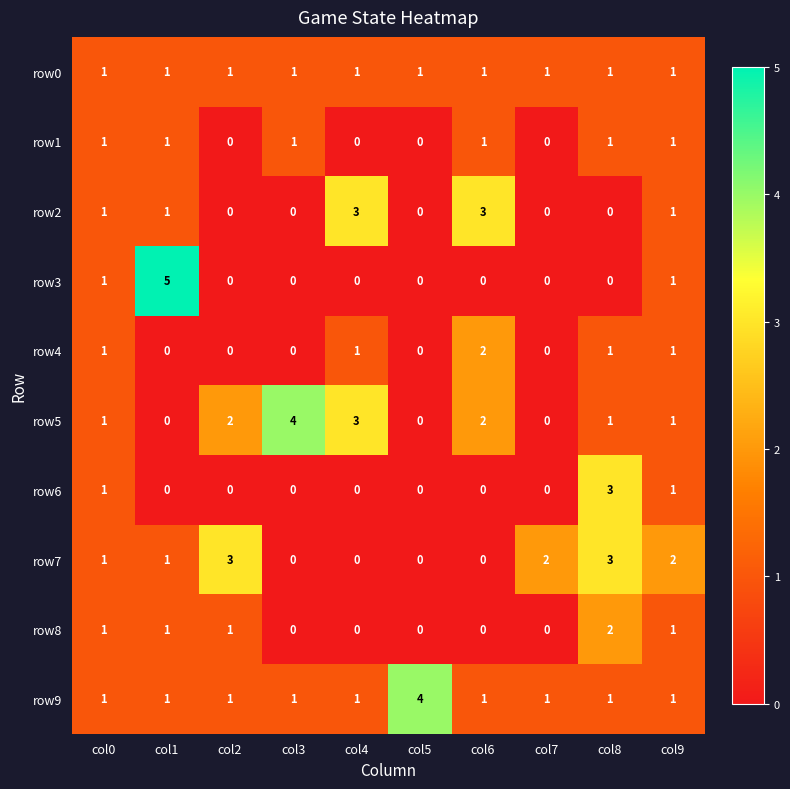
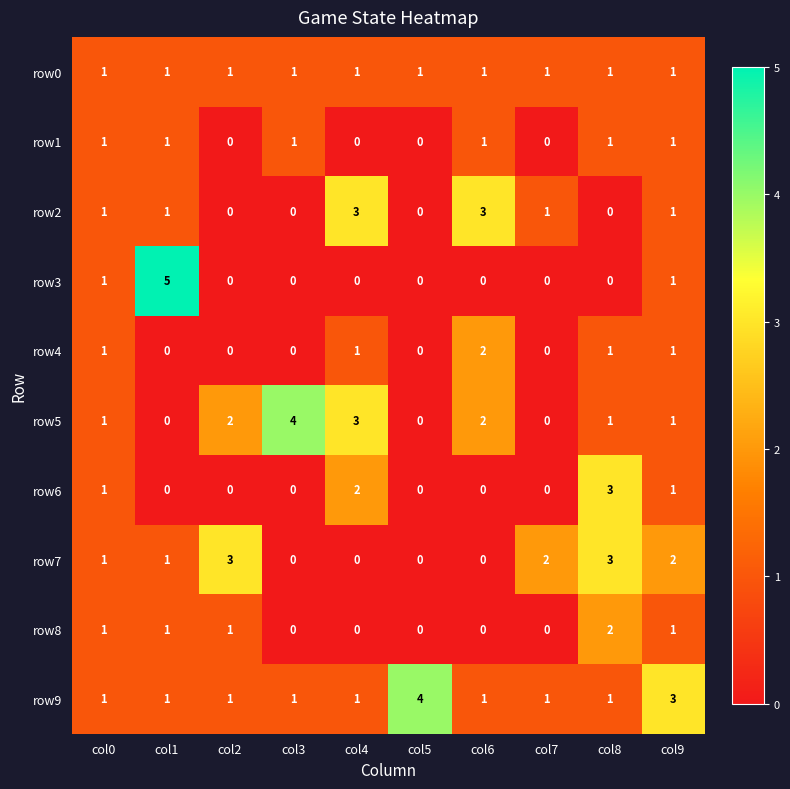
row2, col7: 0 -> 1
row6, col4: 0 -> 2
row9, col9: 1 -> 3
